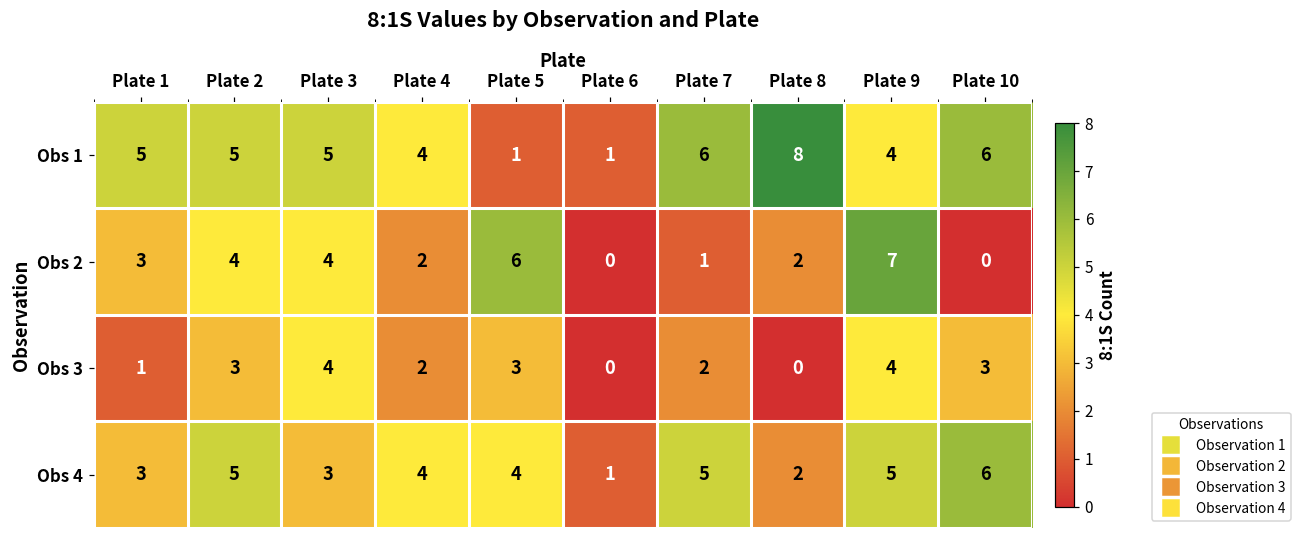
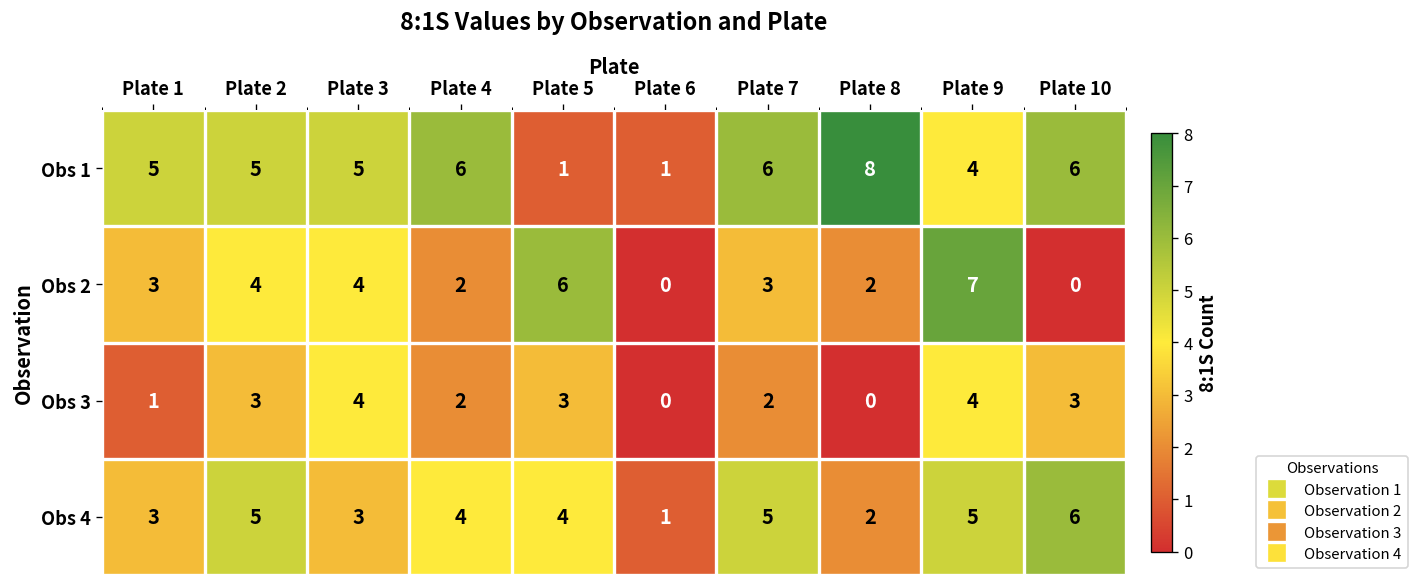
Obs 1, Plate 4: 4 -> 6
Obs 2, Plate 7: 1 -> 3
